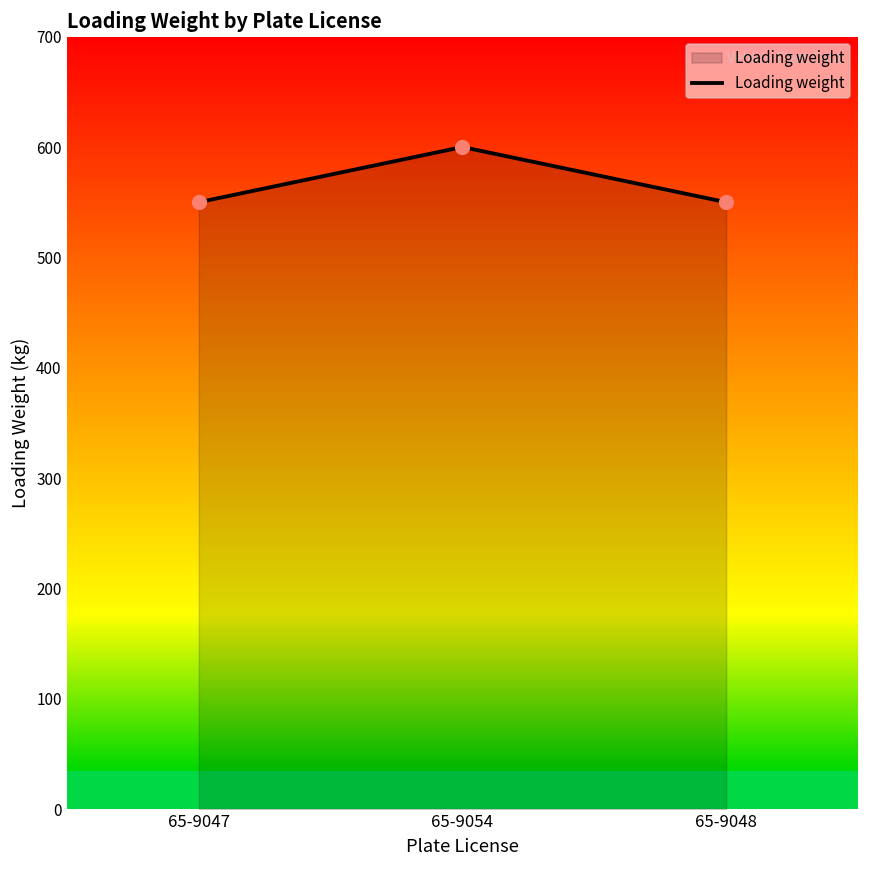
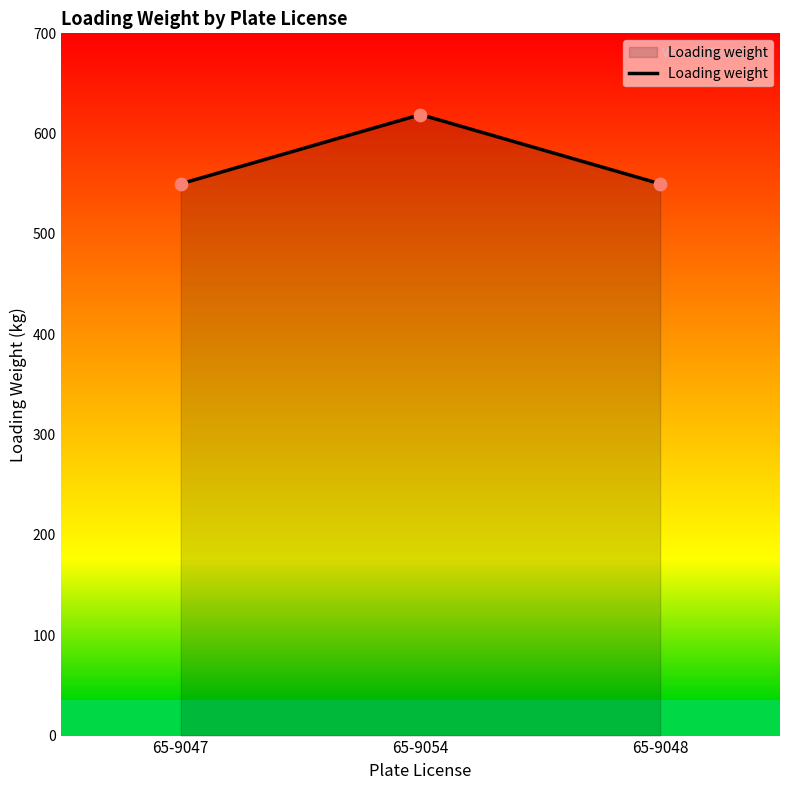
Loading weight, 65-9054: 600 -> 619
